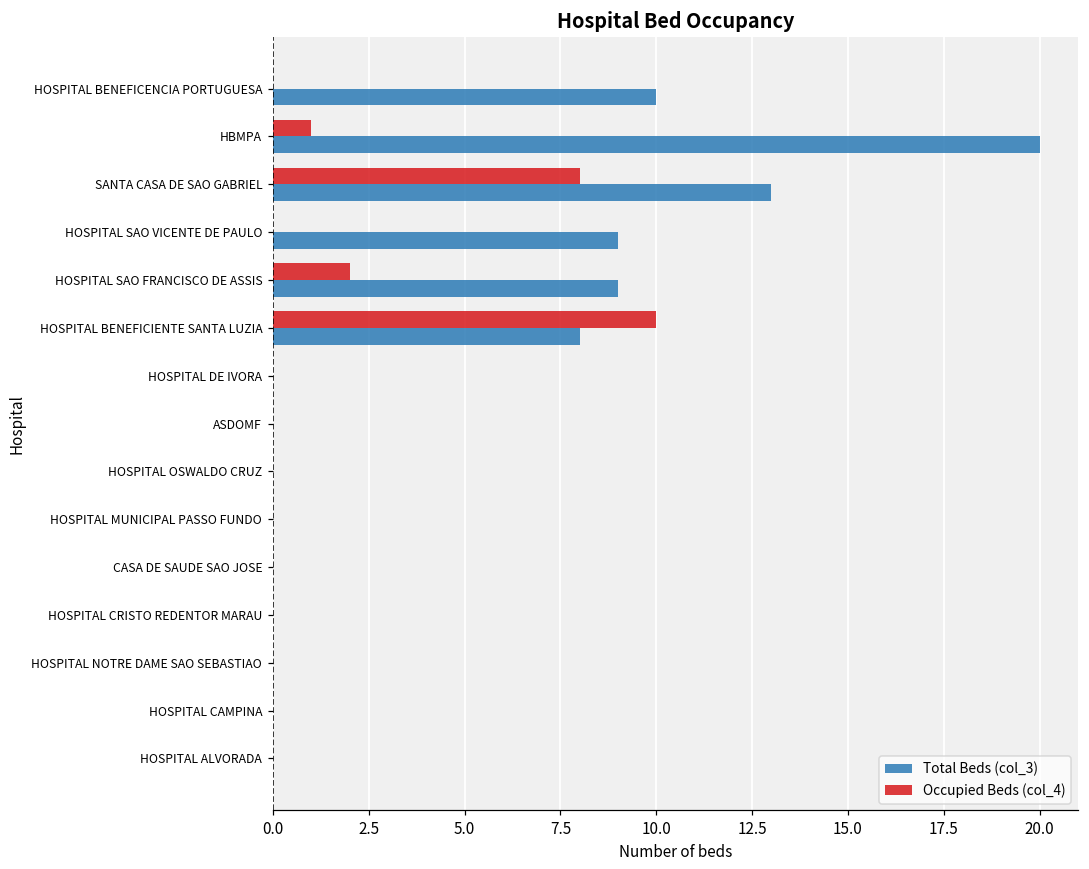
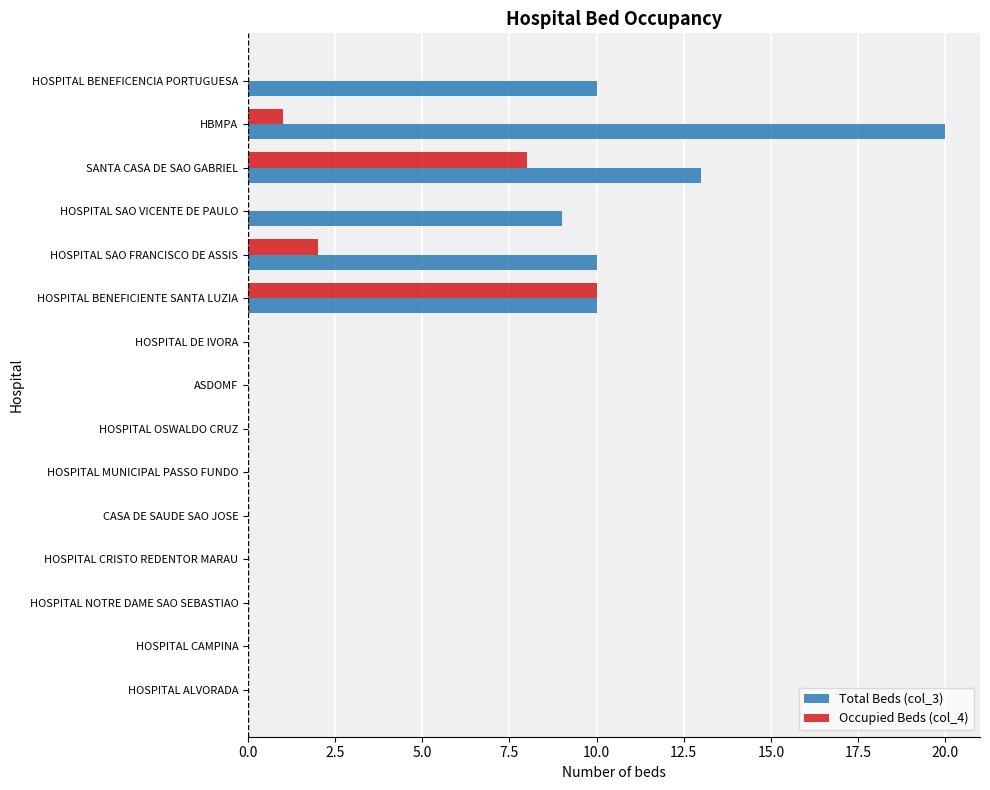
Total Beds (col_3), HOSPITAL SAO FRANCISCO DE ASSIS: 9 -> 10
Total Beds (col_3), HOSPITAL BENEFICIENTE SANTA LUZIA: 8 -> 10
